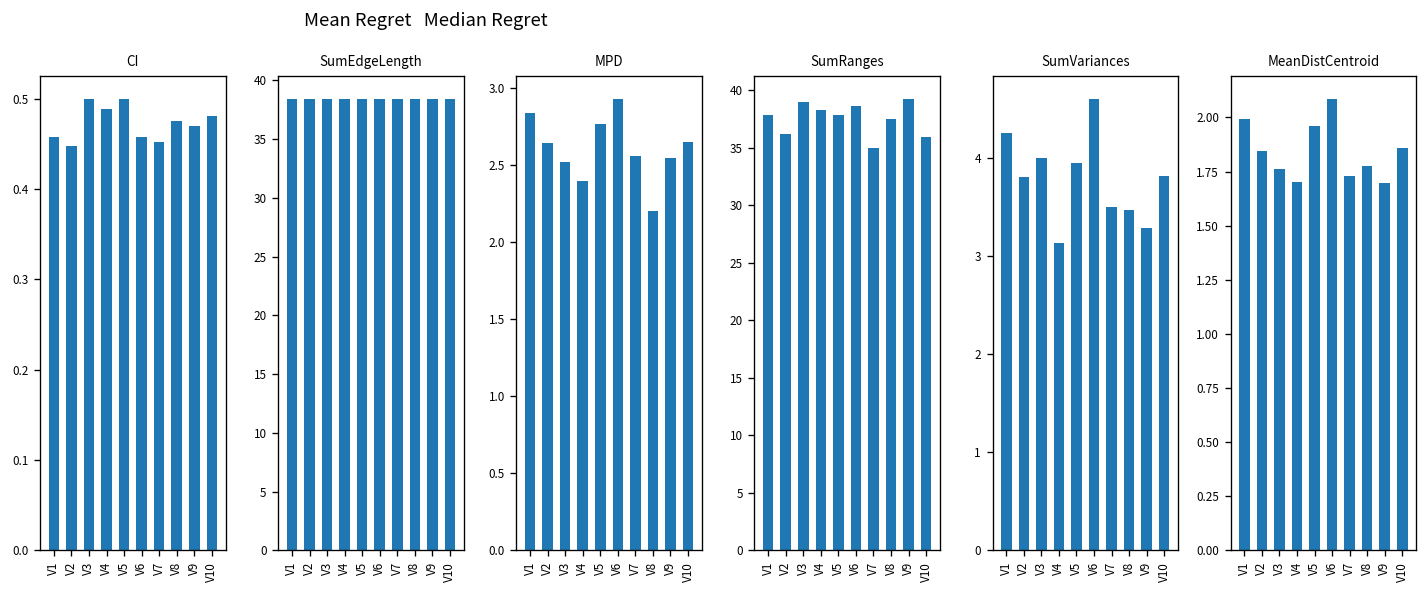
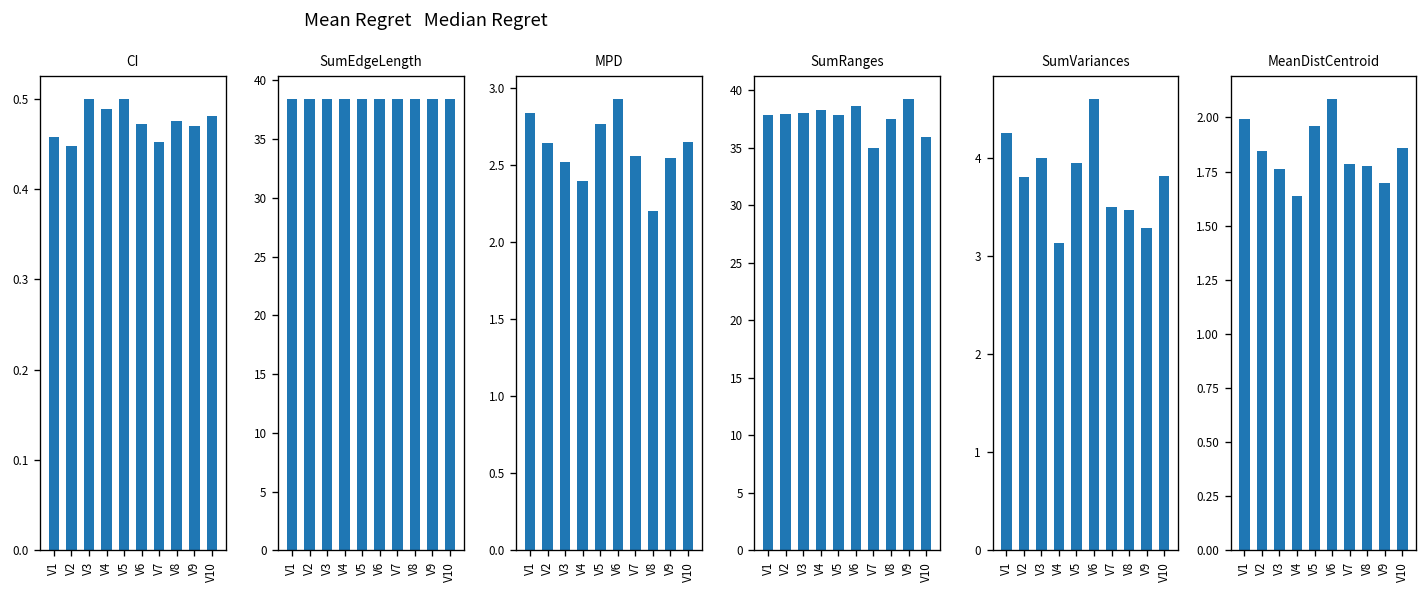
CI, V6: 0.46 -> 0.47
SumRanges, V2: 36 -> 38
SumRanges, V3: 39 -> 38
MeanDistCentroid, V4: 1.70 -> 1.64
MeanDistCentroid, V7: 1.73 -> 1.79
